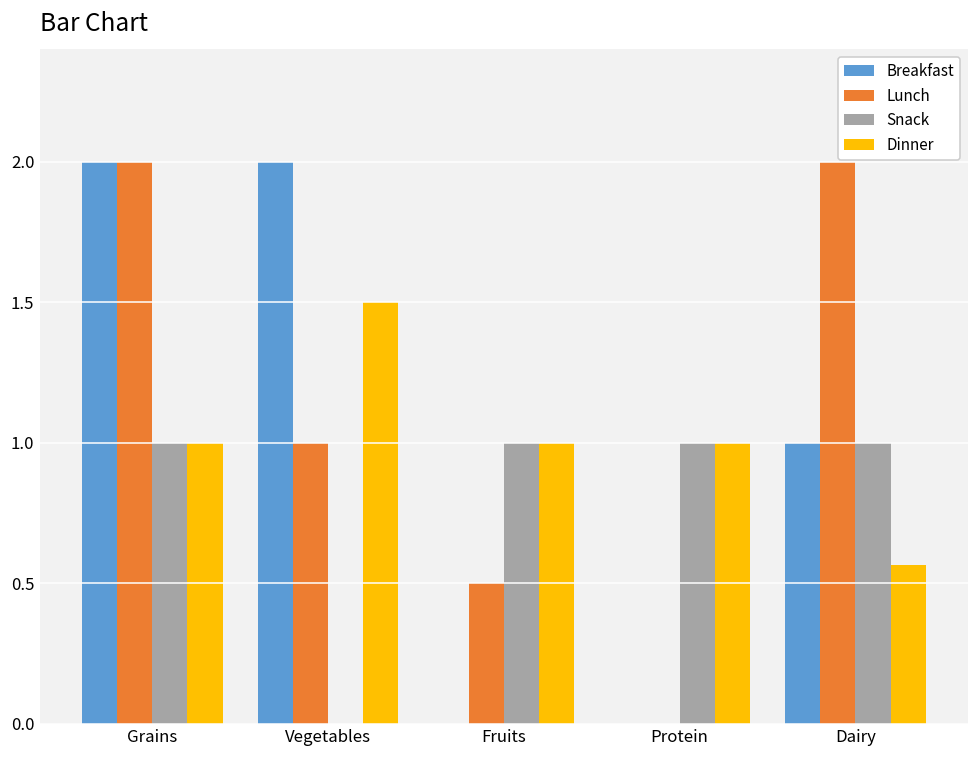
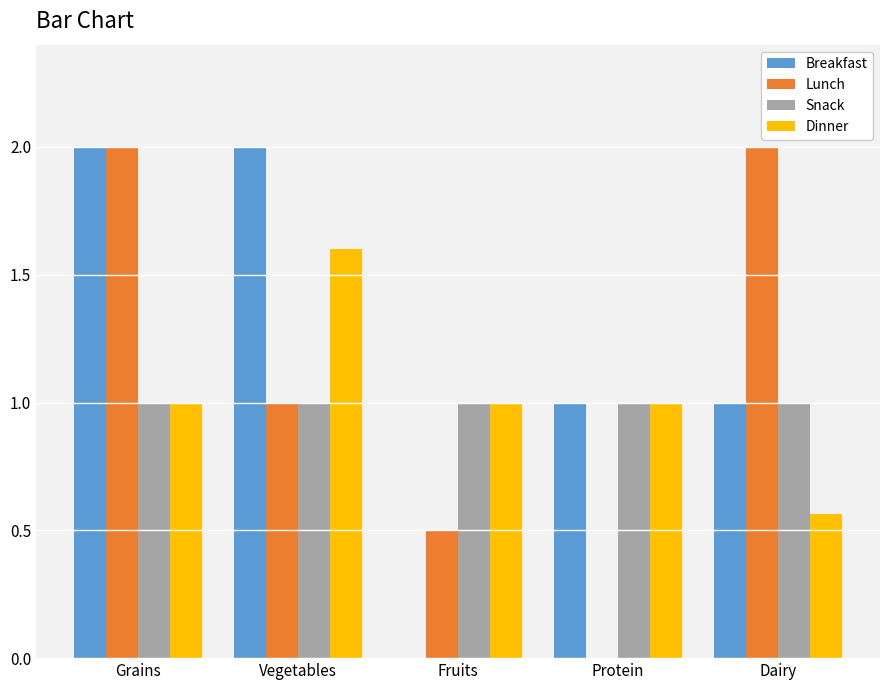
Snack, Vegetables: 0 -> 1
Dinner, Vegetables: 1.5 -> 1.6
Breakfast, Protein: 0 -> 1
